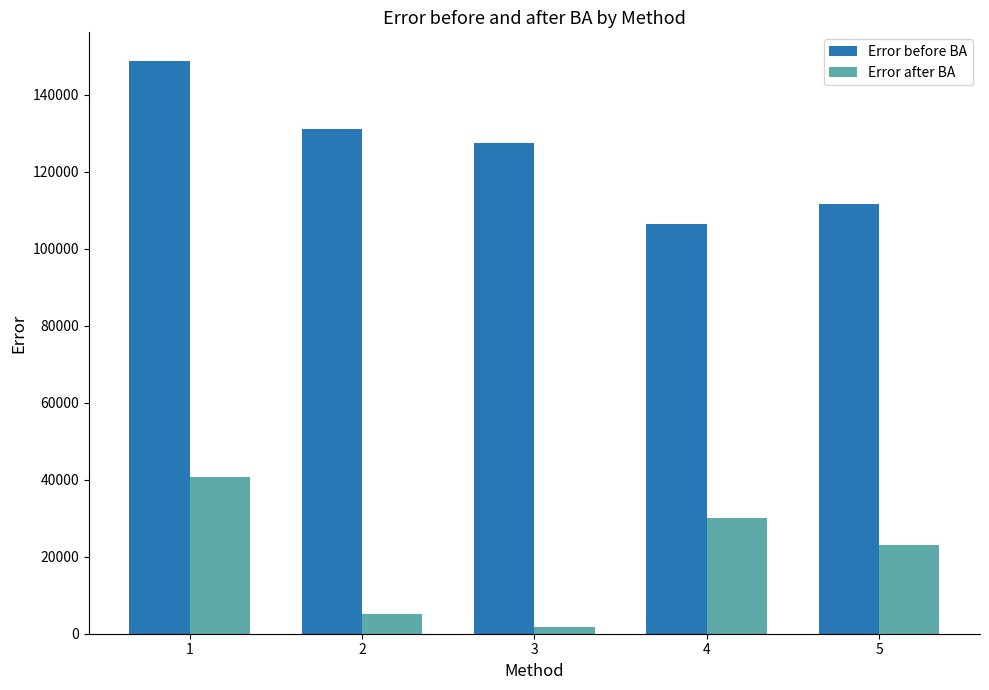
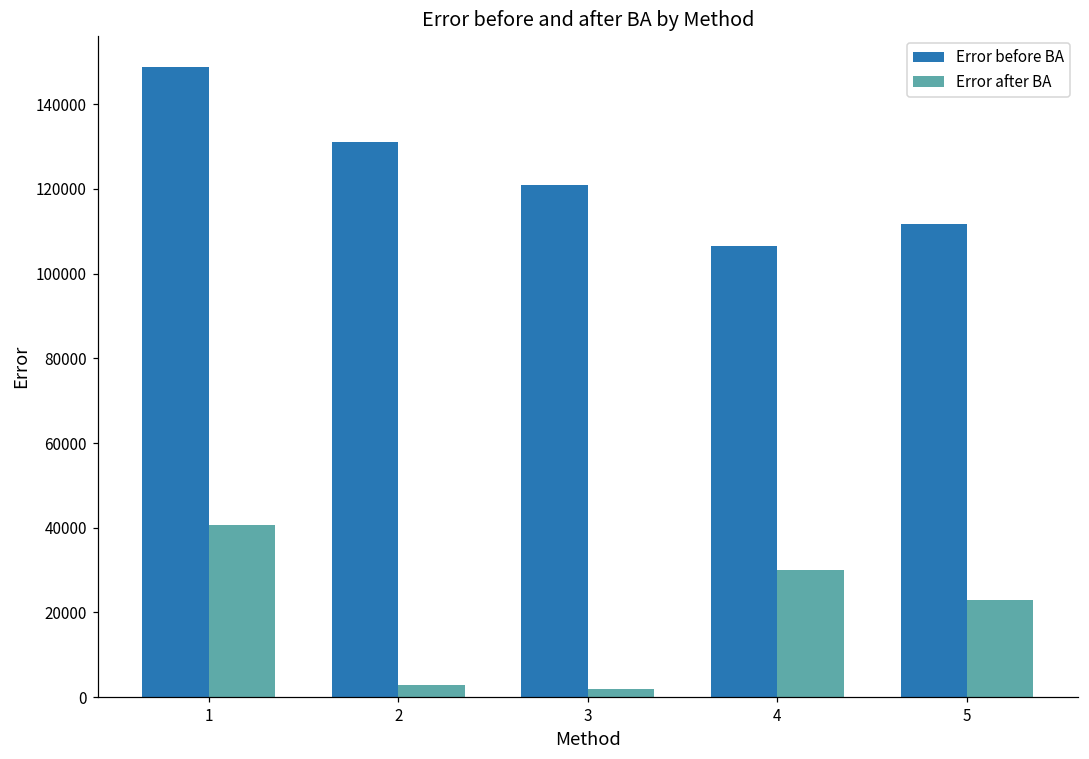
Error after BA, 2: 5000 -> 3000
Error before BA, 3: 127000 -> 121000
